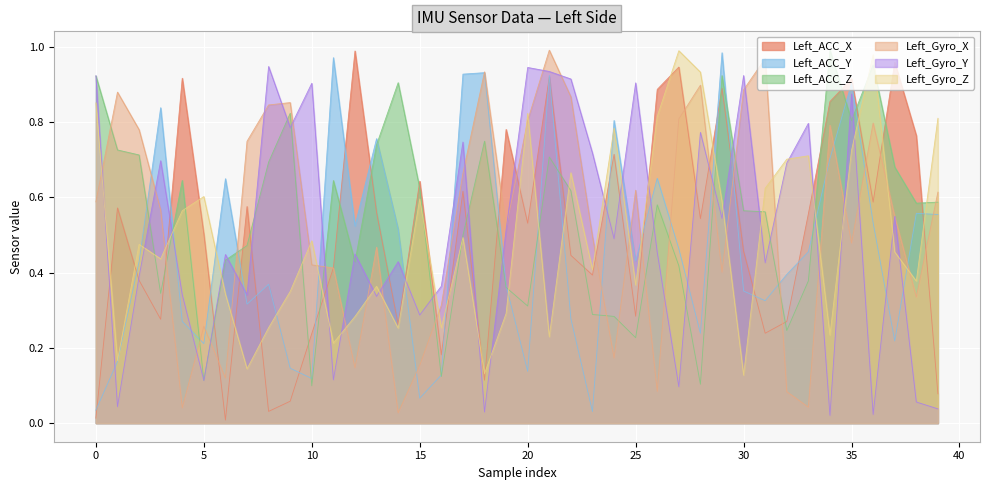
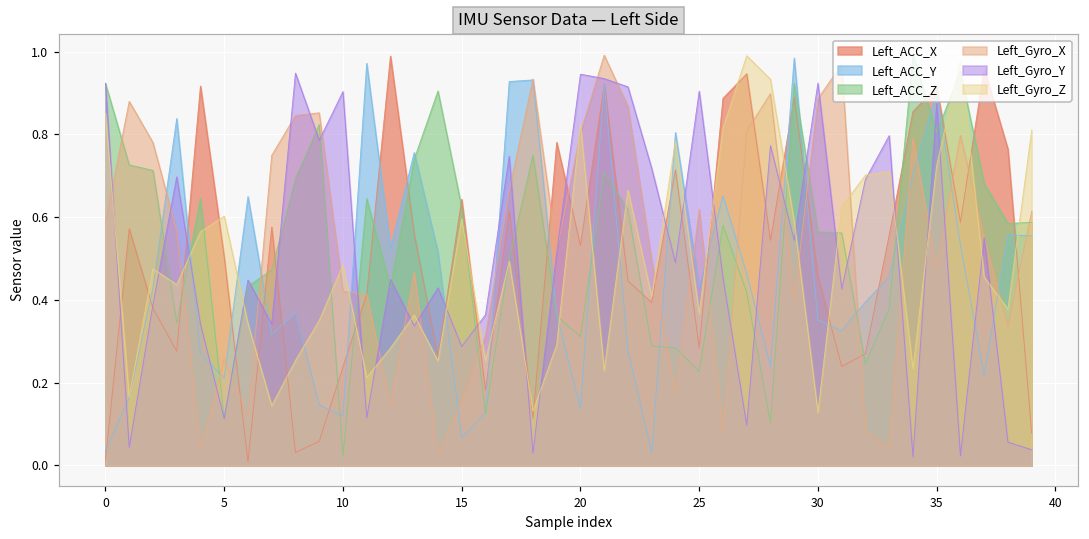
Left_ACC_Z, 10: 0.10 -> 0.02
